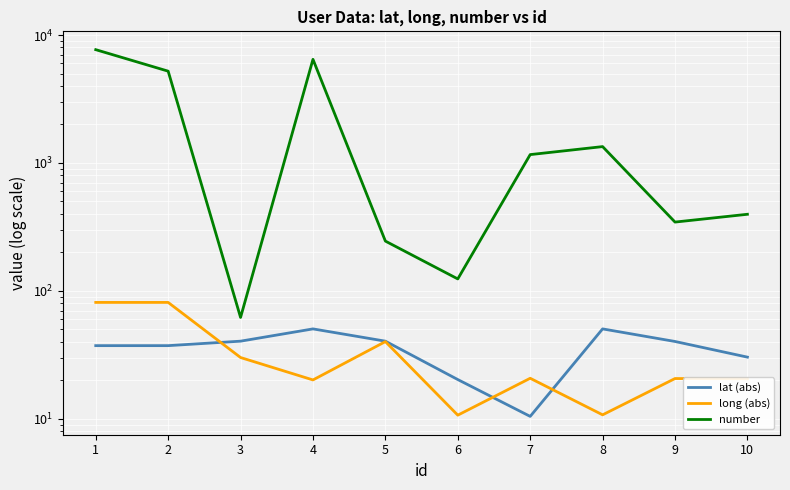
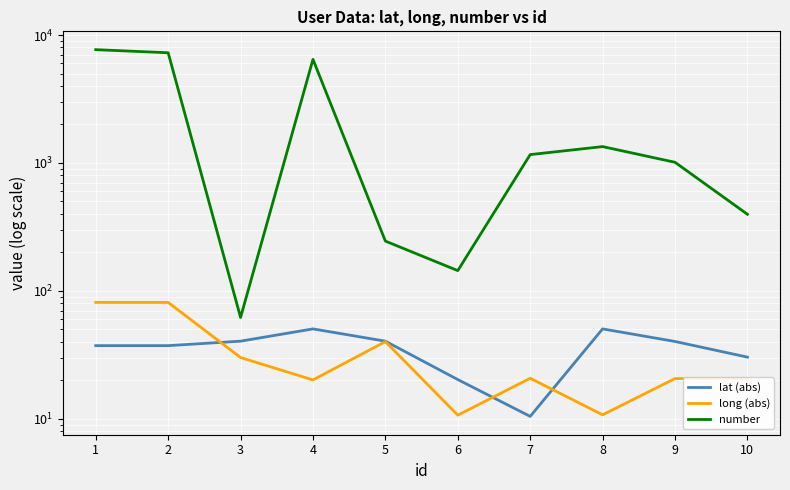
number, 2: 5200 -> 7000
number, 6: 120 -> 140
number, 9: 350 -> 1000
